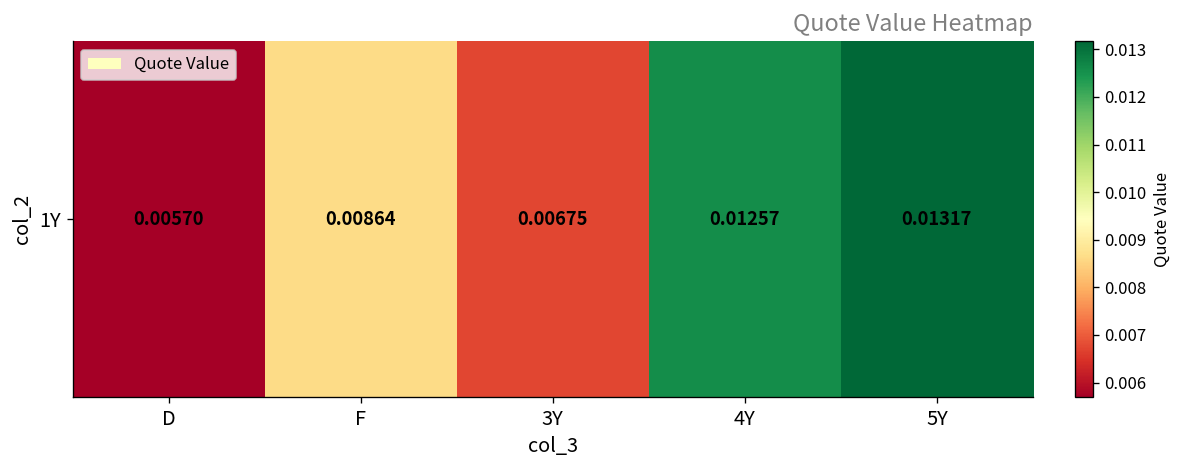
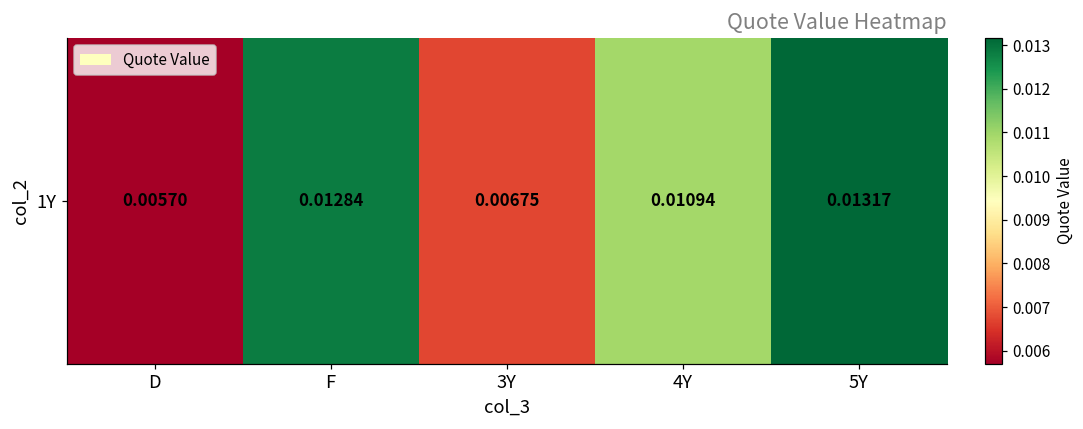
1Y, F: 0.00864 -> 0.01284
1Y, 4Y: 0.01257 -> 0.01094
